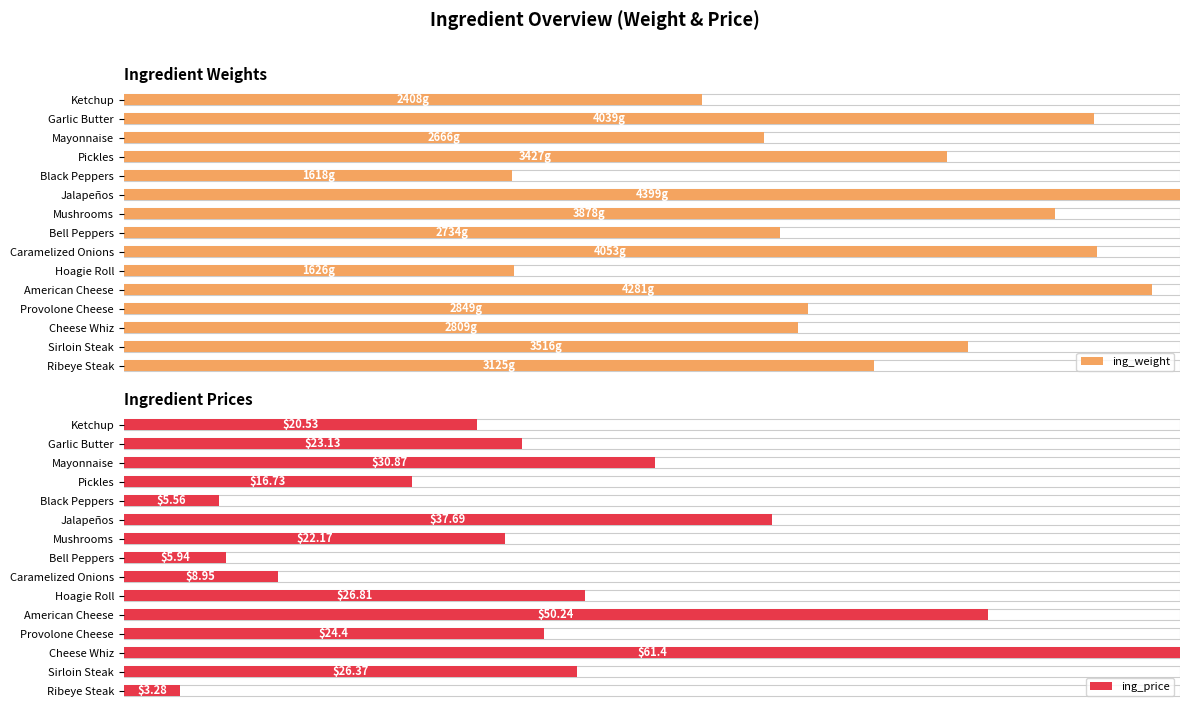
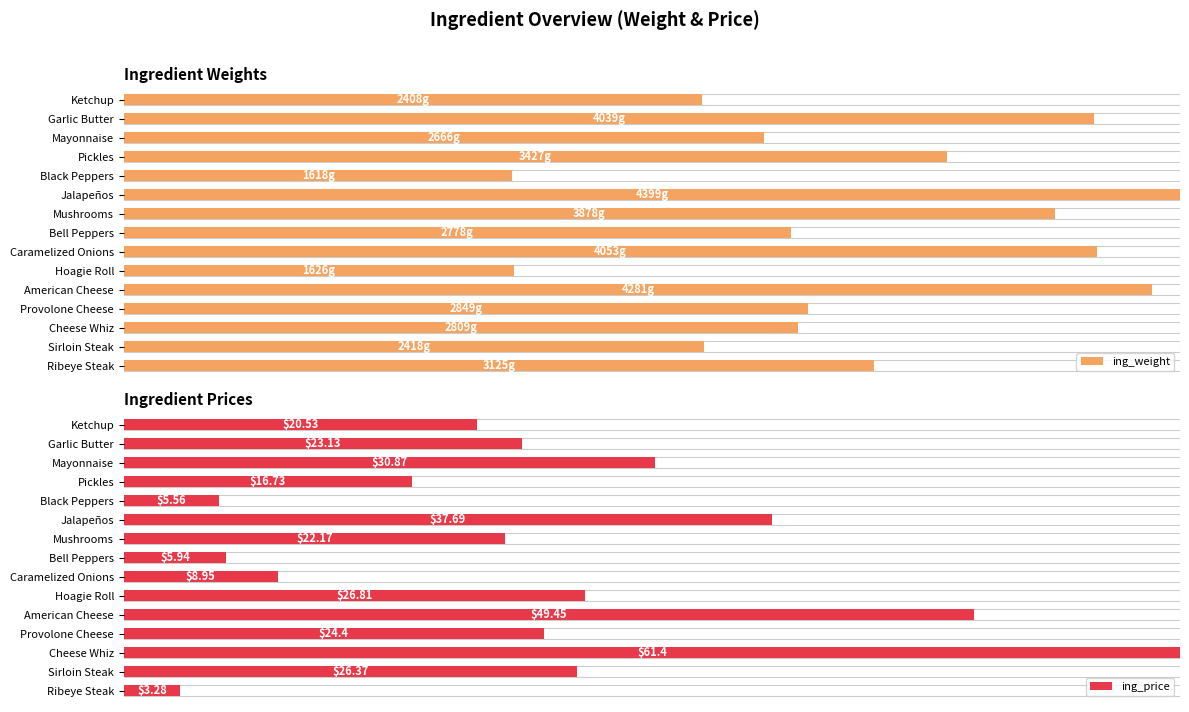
Ingredient Weights, ing_weight, Bell Peppers: 2734g -> 2778g
Ingredient Weights, ing_weight, Sirloin Steak: 3516g -> 2418g
Ingredient Prices, ing_price, American Cheese: $50.24 -> $49.45
